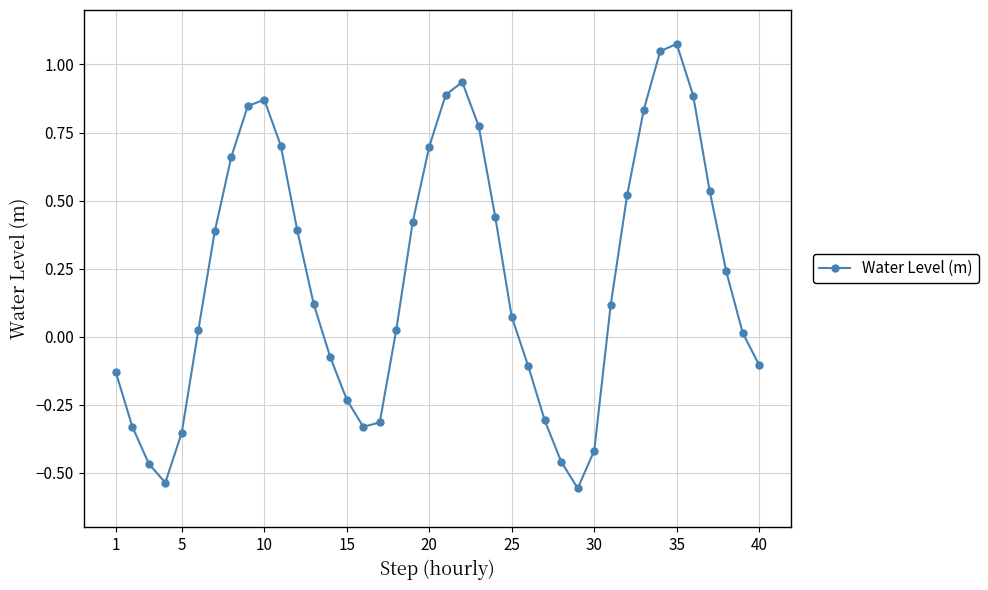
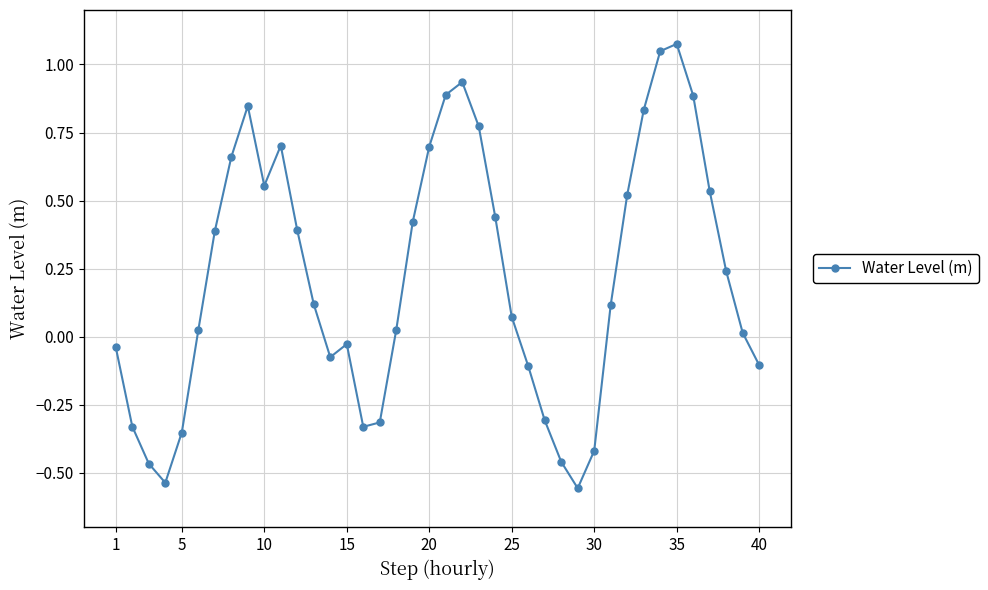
1: -0.13 -> -0.04
10: 0.87 -> 0.55
15: -0.23 -> -0.03
